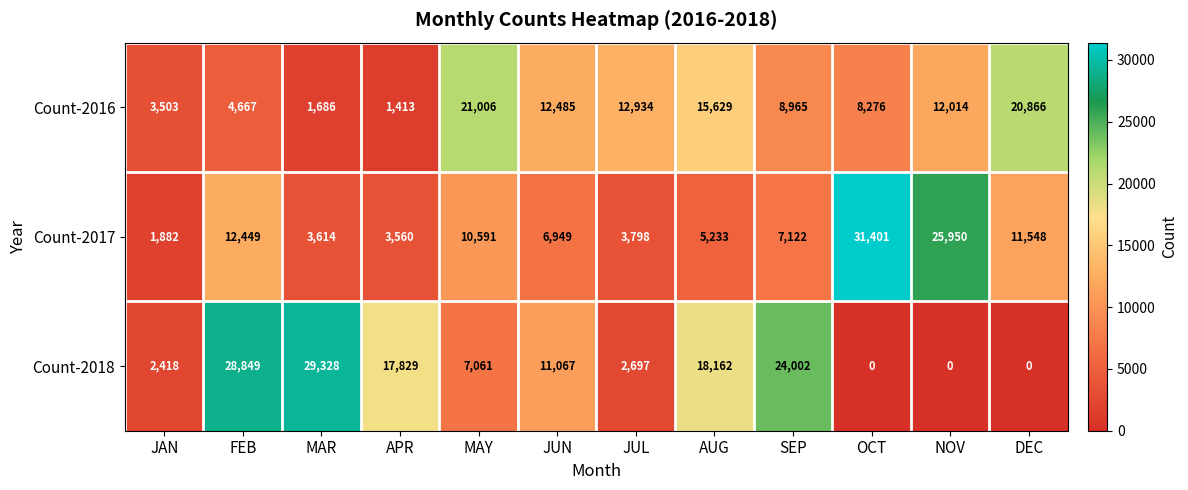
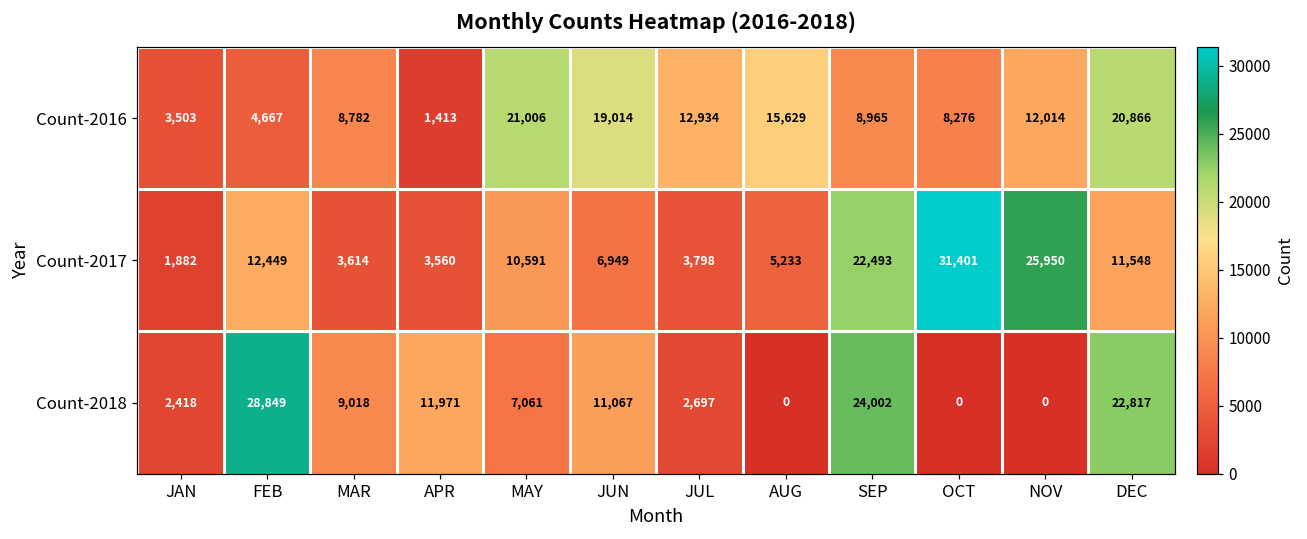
Count-2016, MAR: 1,686 -> 8,782
Count-2016, JUN: 12,485 -> 19,014
Count-2017, SEP: 7,122 -> 22,493
Count-2018, MAR: 29,328 -> 9,018
Count-2018, APR: 17,829 -> 11,971
Count-2018, AUG: 18,162 -> 0
Count-2018, DEC: 0 -> 22,817
